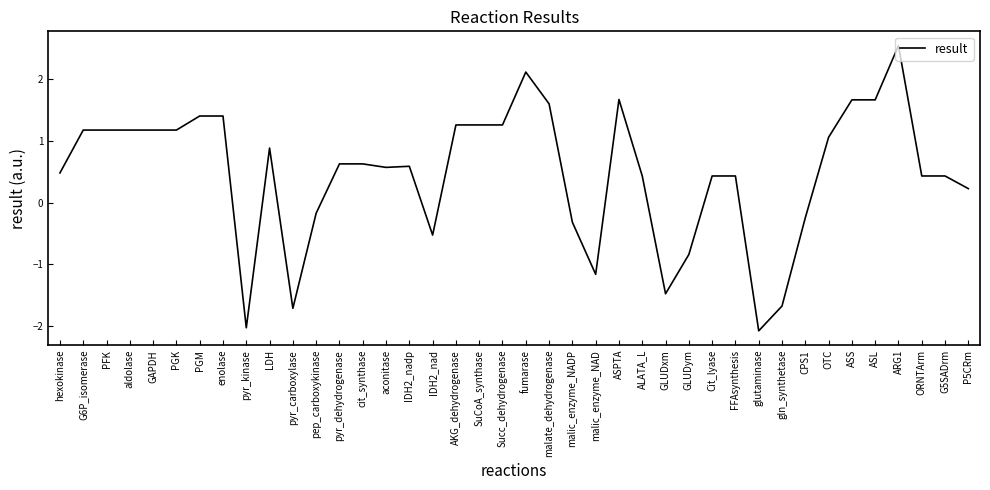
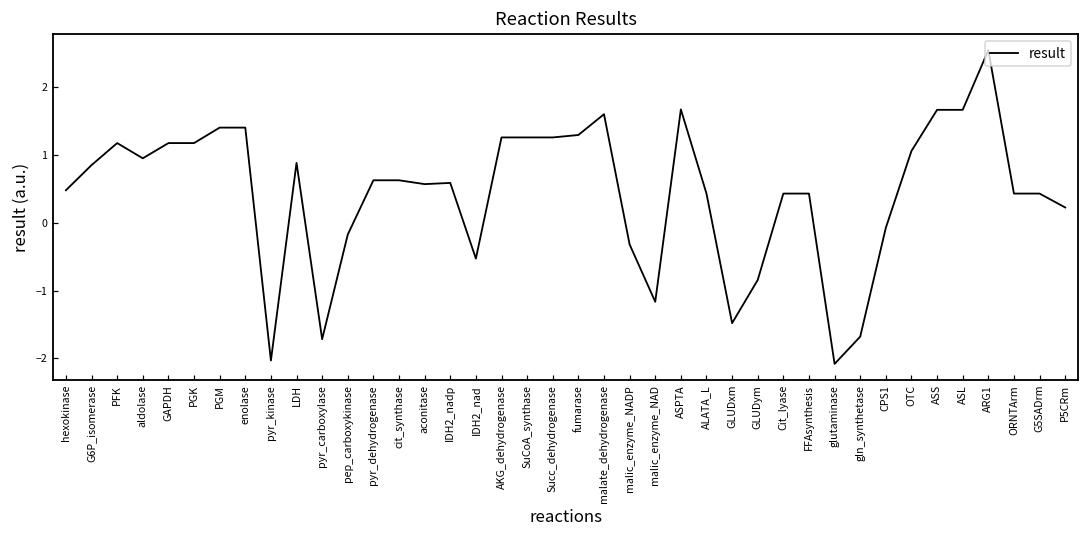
G6P_isomerase: 1.2 -> 0.9
aldolase: 1.2 -> 1.0
fumarase: 2.1 -> 1.3
CPS1: -0.2 -> -0.1
